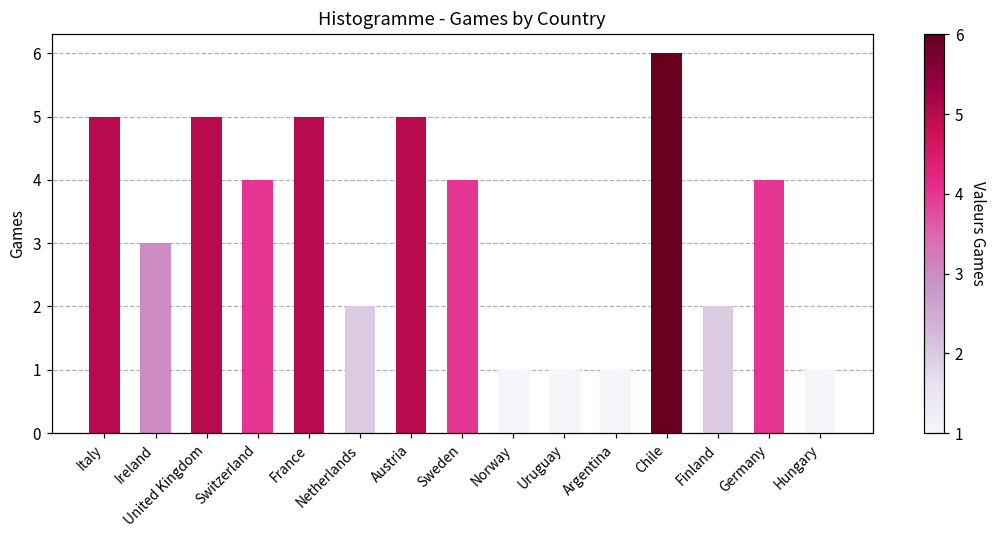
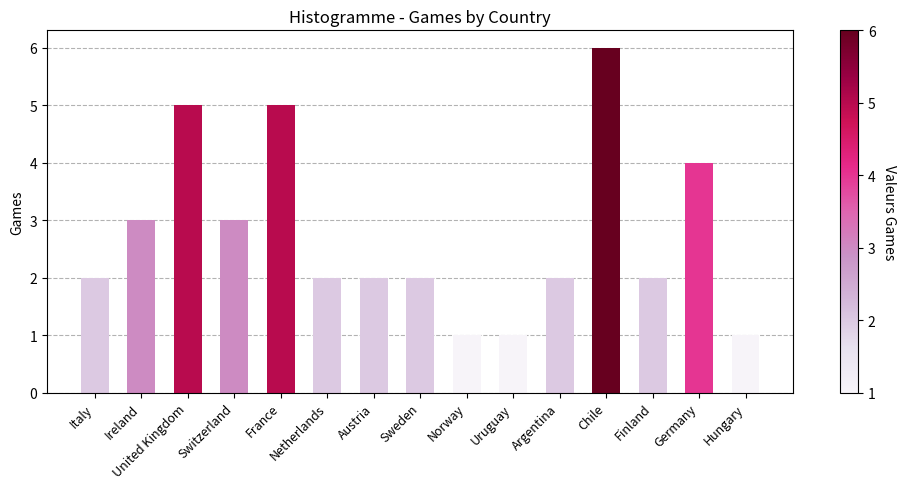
Italy: 5 -> 2
Switzerland: 4 -> 3
Austria: 5 -> 2
Sweden: 4 -> 2
Argentina: 1 -> 2
